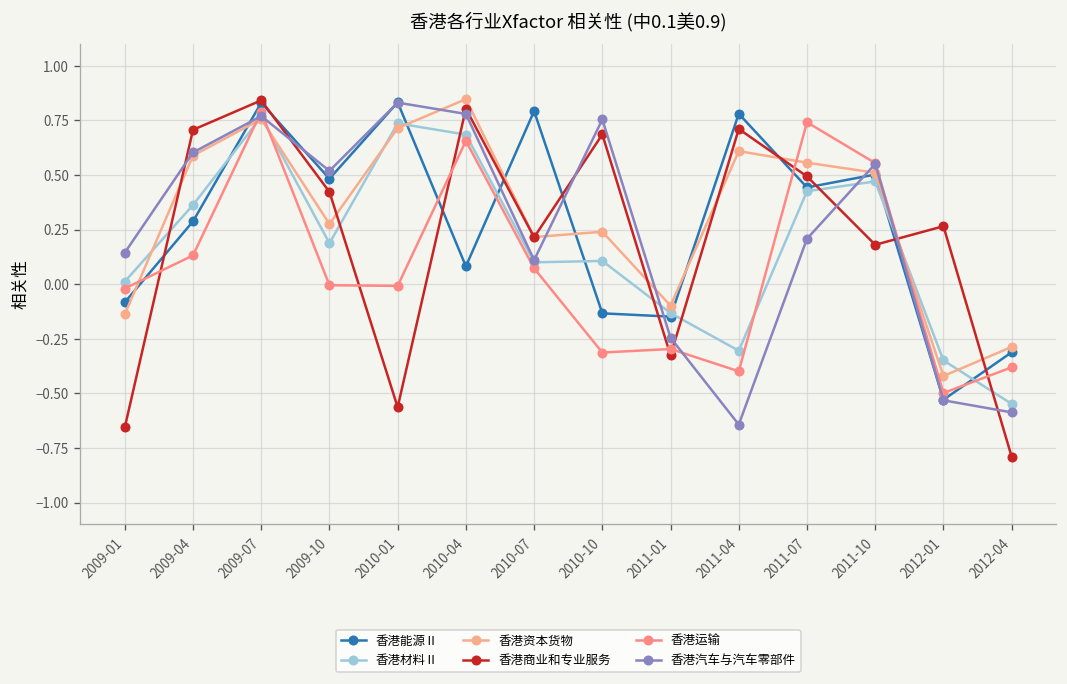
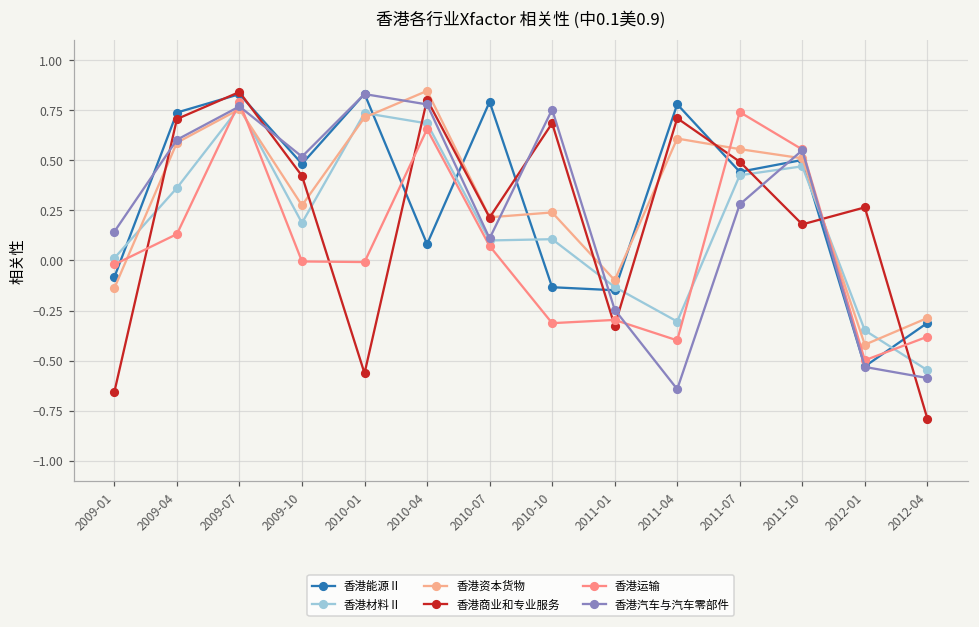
香港能源Ⅱ, 2009-04: 0.29 -> 0.74
香港汽车与汽车零部件, 2011-07: 0.21 -> 0.28
